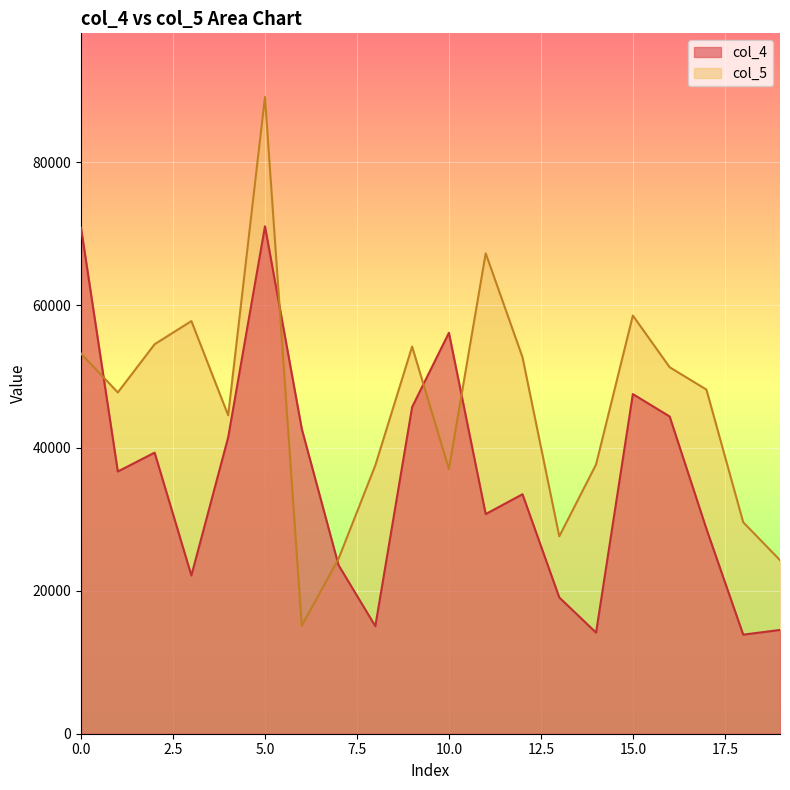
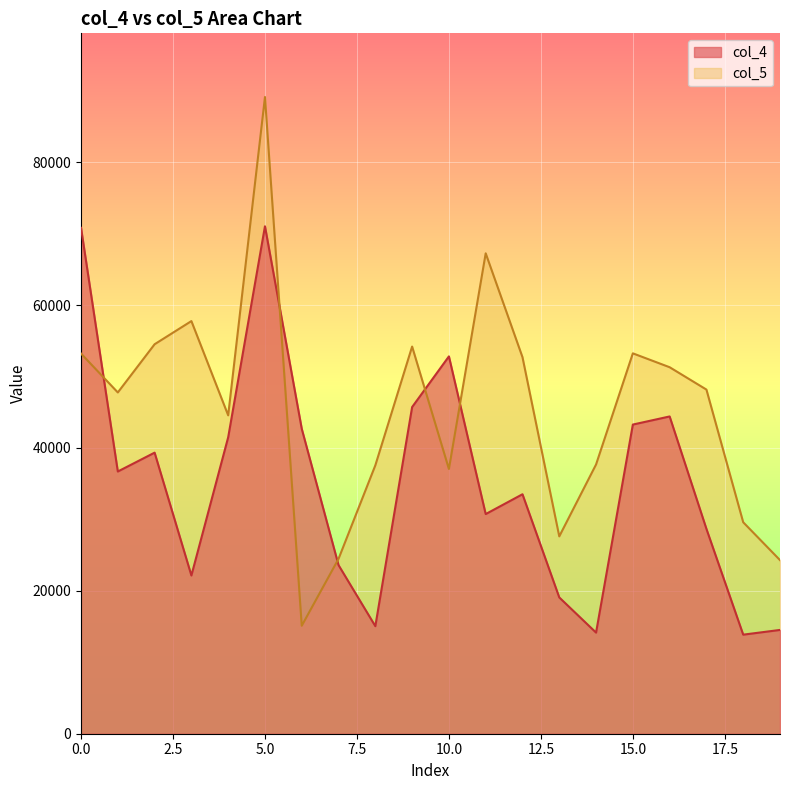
col_4, 10.0: 56000 -> 53000
col_4, 15.0: 48000 -> 43000
col_5, 15.0: 59000 -> 53000
